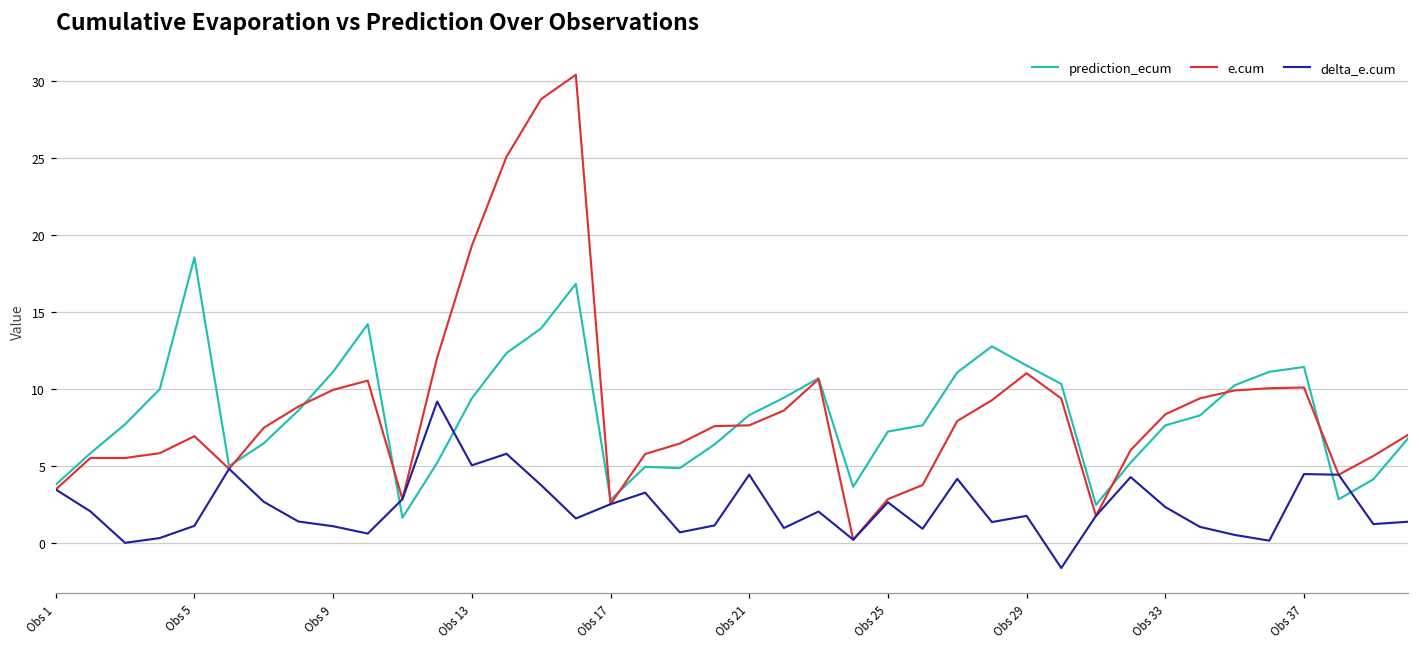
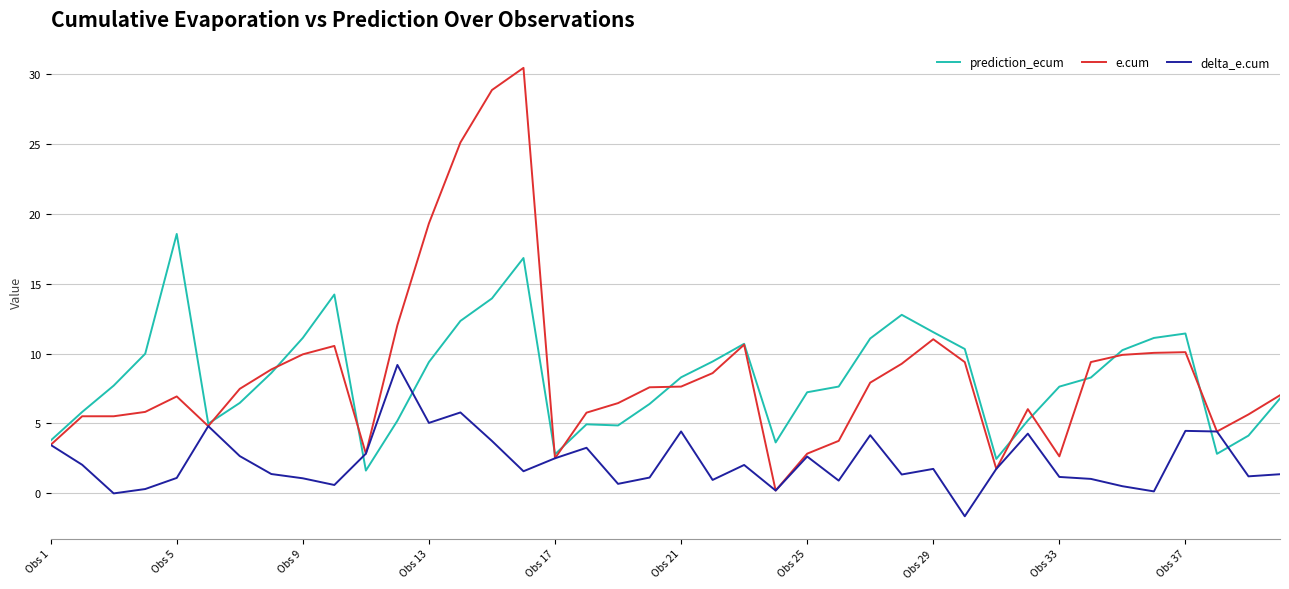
e.cum, Obs 33: 8.4 -> 2.6
delta_e.cum, Obs 33: 2.3 -> 1.2
